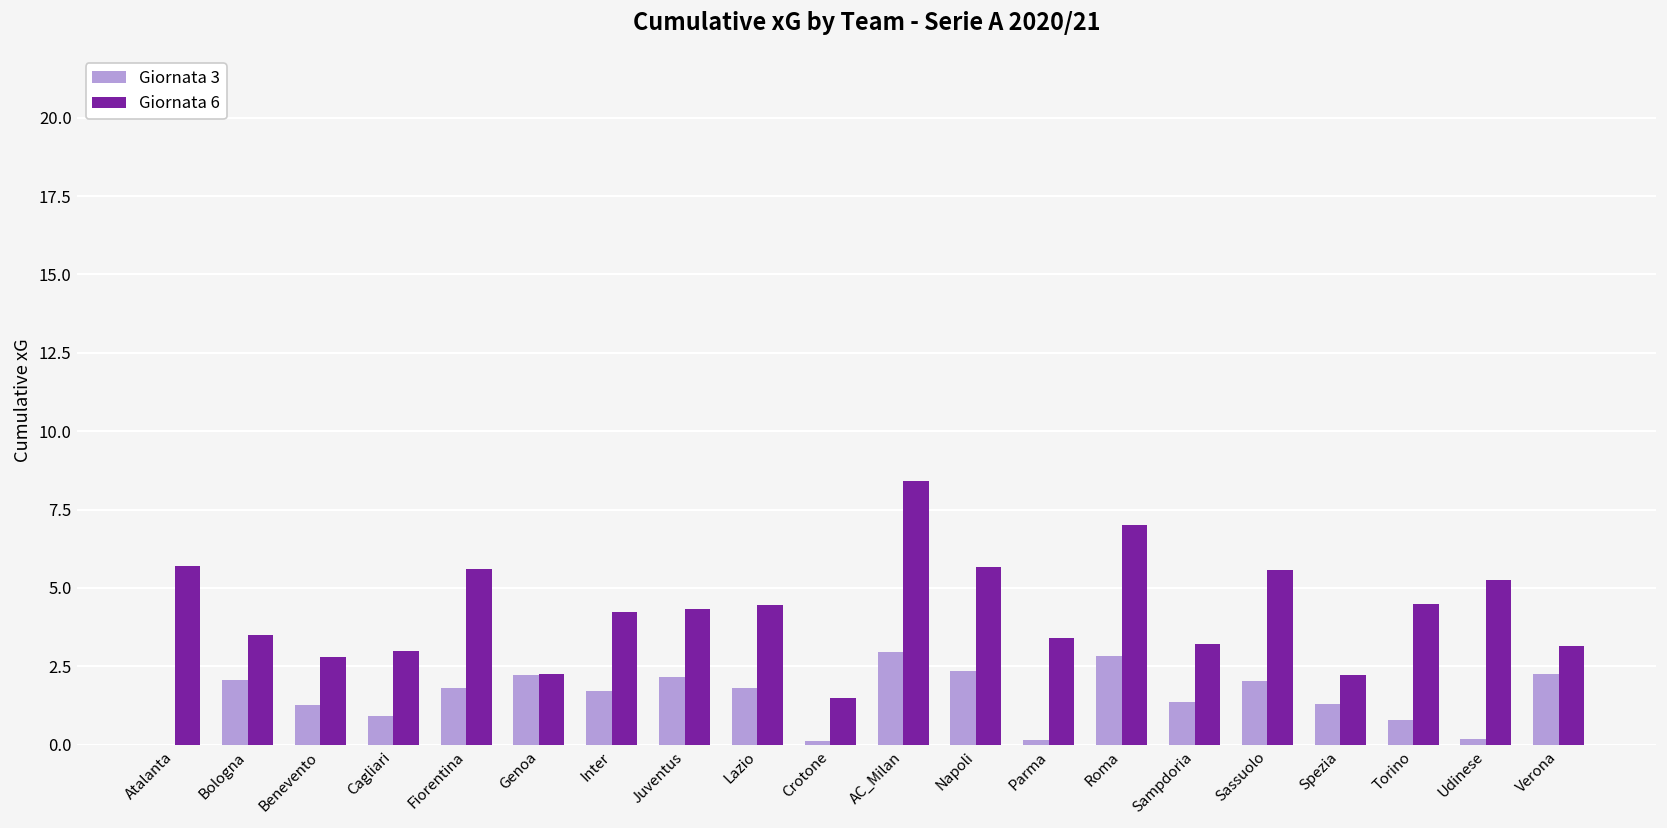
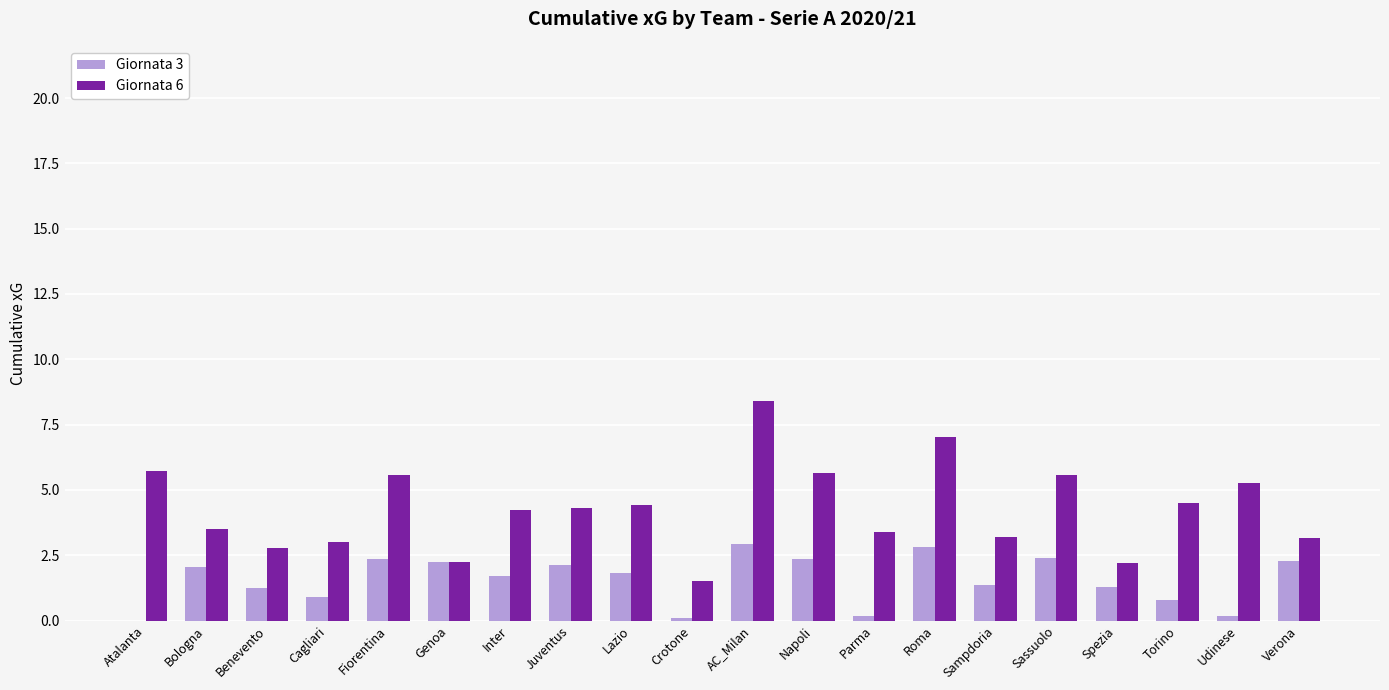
Giornata 3, Fiorentina: 1.8 -> 2.4
Giornata 3, Sassuolo: 2.0 -> 2.4
